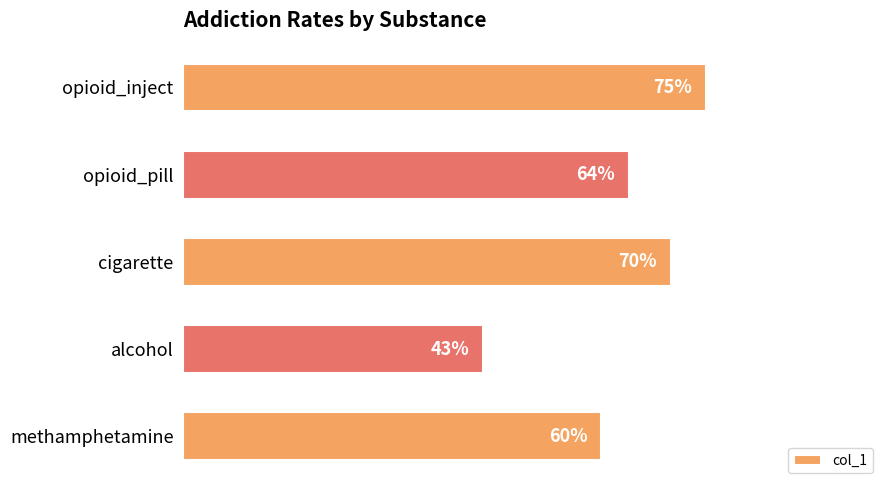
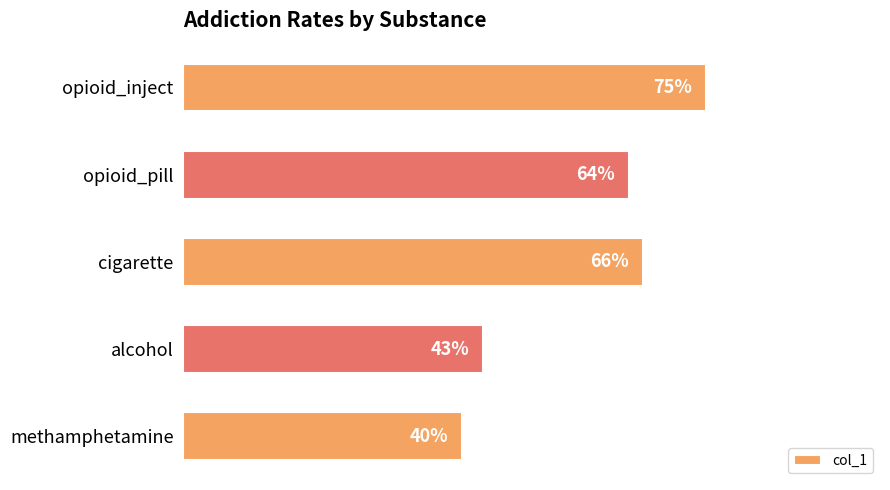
cigarette: 70% -> 66%
methamphetamine: 60% -> 40%
